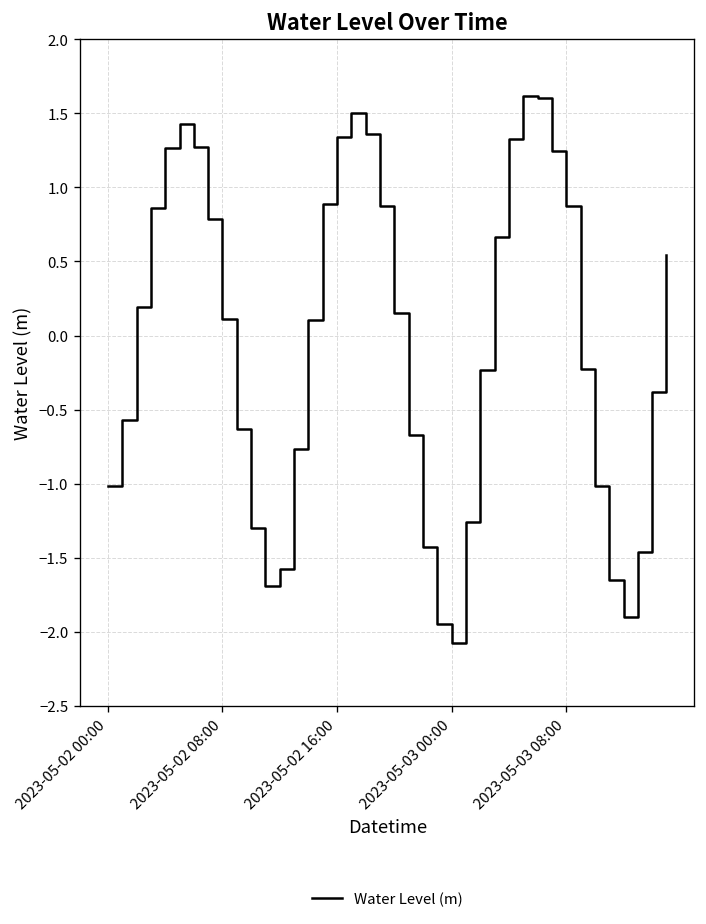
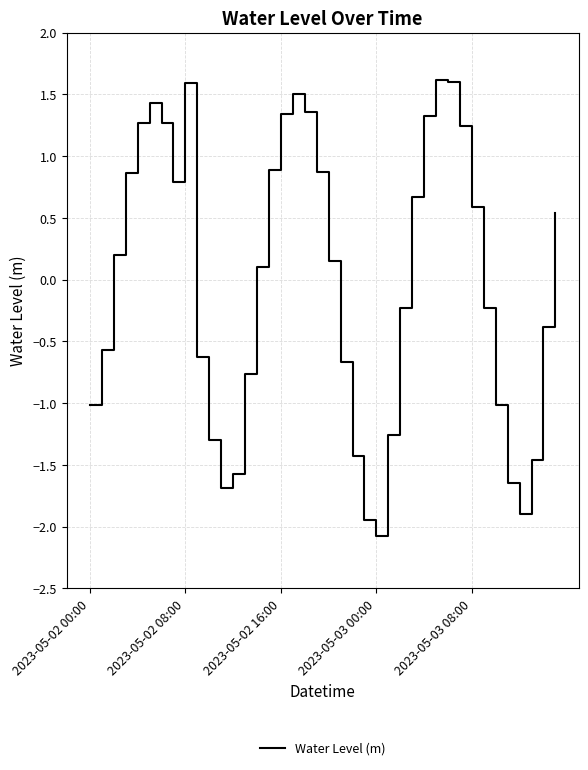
2023-05-02 08:00: 0.11 -> 1.59
2023-05-03 08:00: 0.87 -> 0.59
